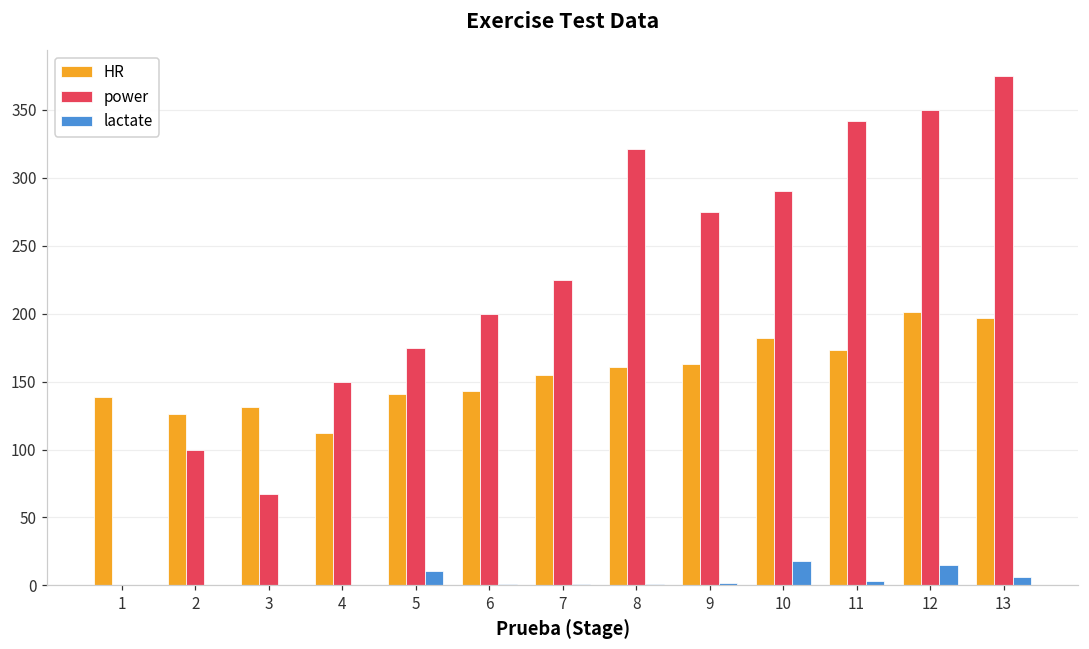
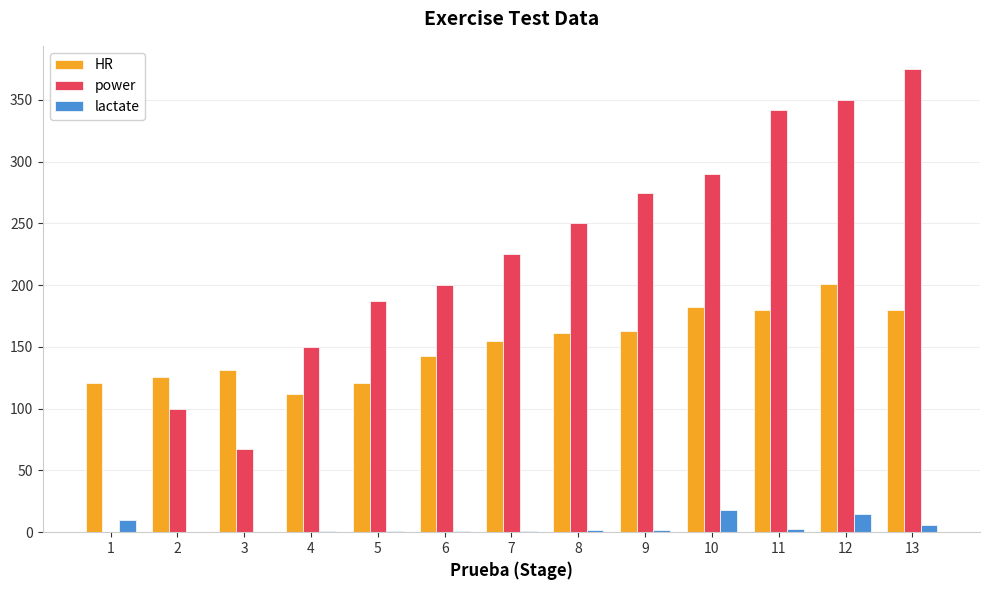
HR, 1: 139 -> 121
lactate, 1: 1 -> 10
HR, 5: 141 -> 121
power, 5: 175 -> 187
lactate, 5: 11 -> 1
power, 8: 321 -> 250
HR, 11: 173 -> 180
HR, 13: 197 -> 180
